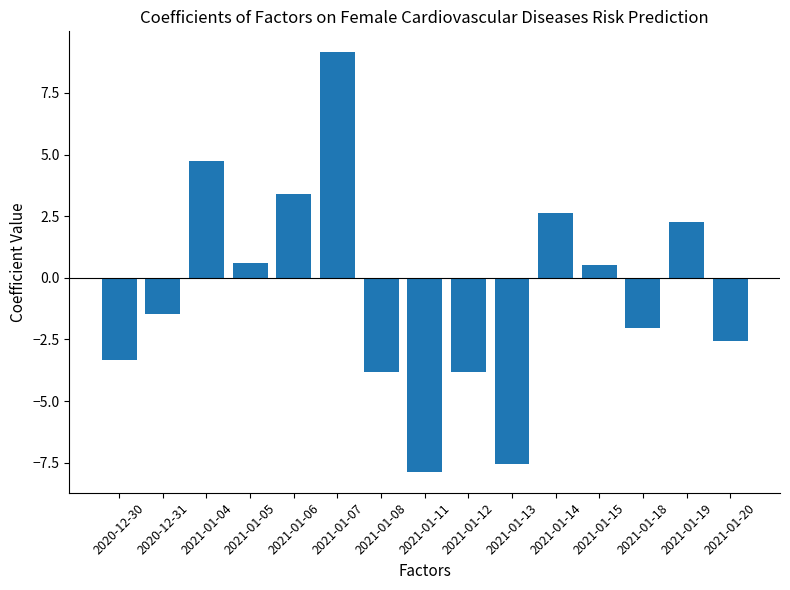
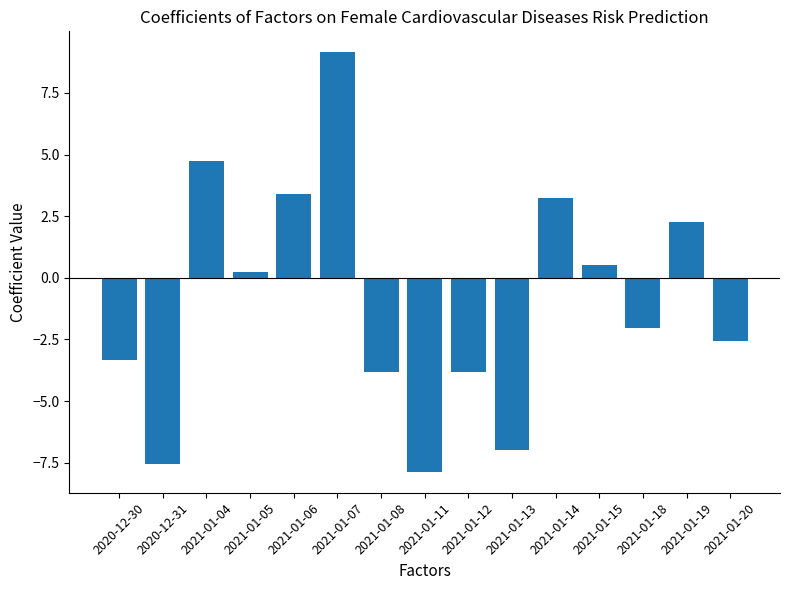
2020-12-31: -1.5 -> -7.5
2021-01-05: 0.6 -> 0.2
2021-01-13: -7.5 -> -7.0
2021-01-14: 2.6 -> 3.2
